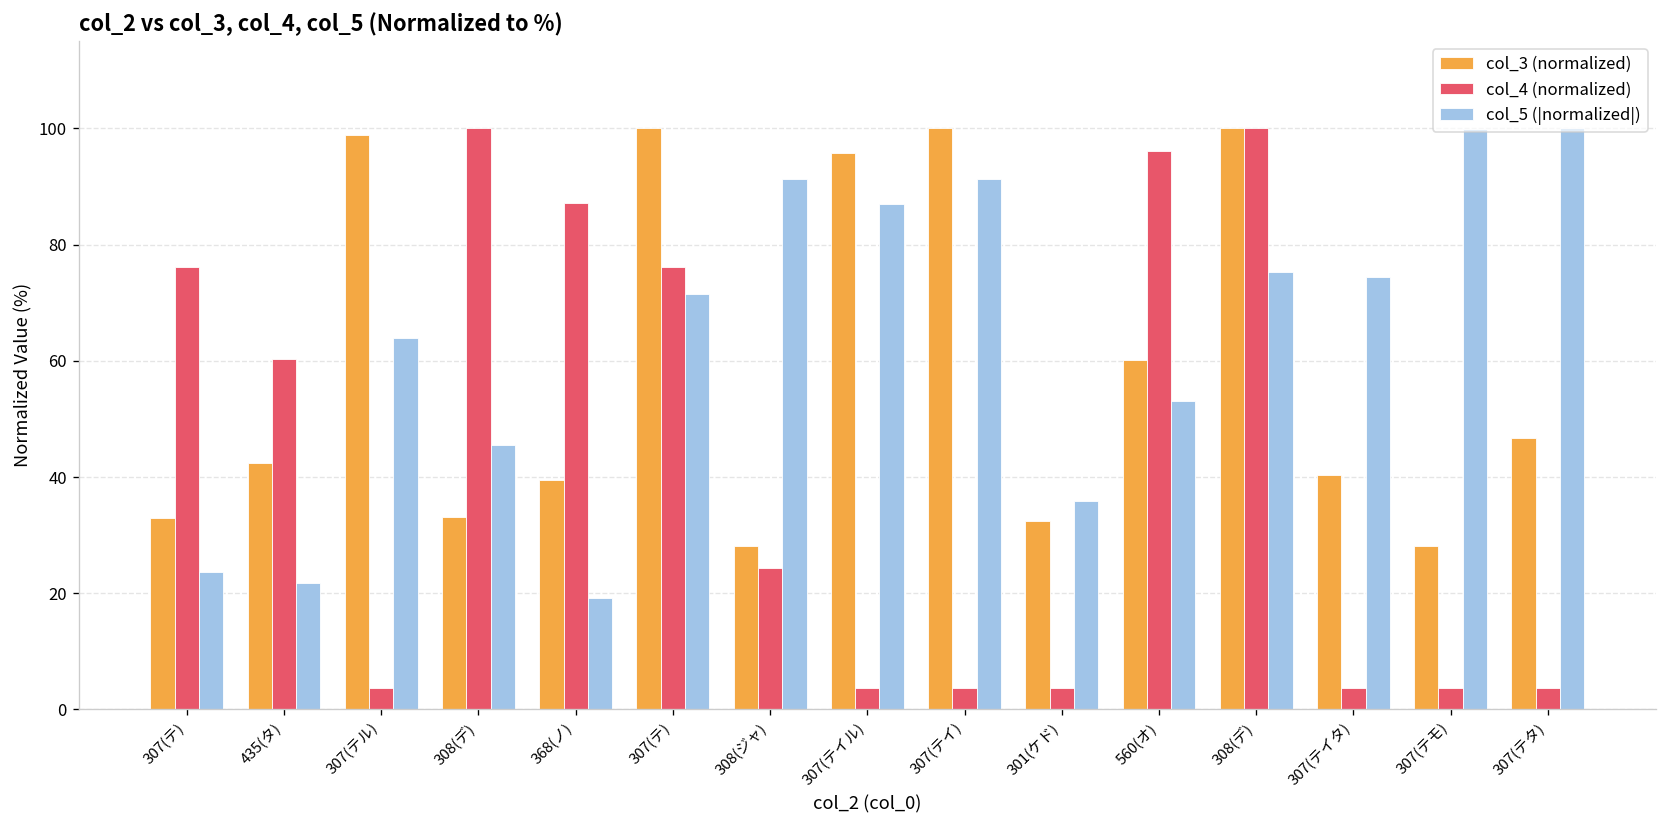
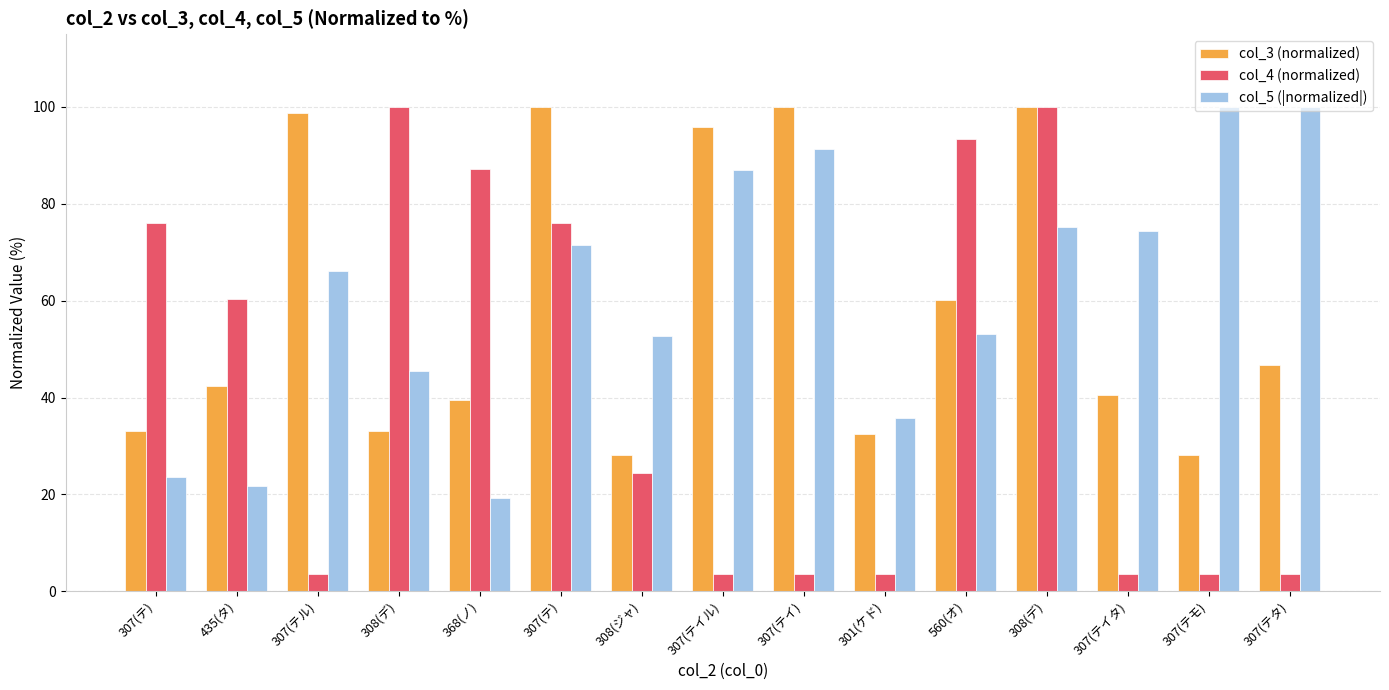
col_5 (|normalized|), 307(テル): 64 -> 66
col_5 (|normalized|), 308(ジャ): 91 -> 53
col_4 (normalized), 560(オ): 96 -> 93
